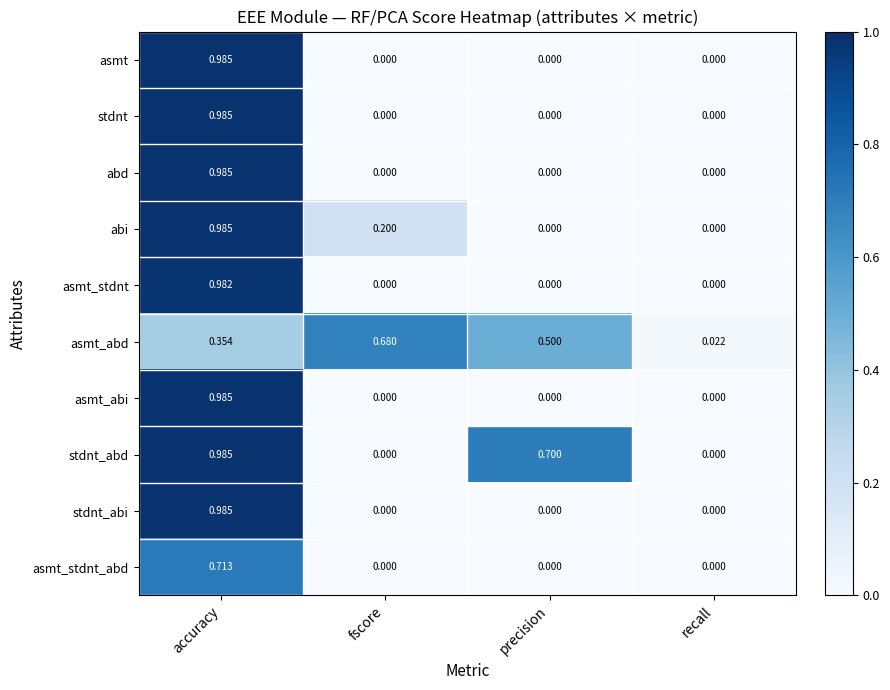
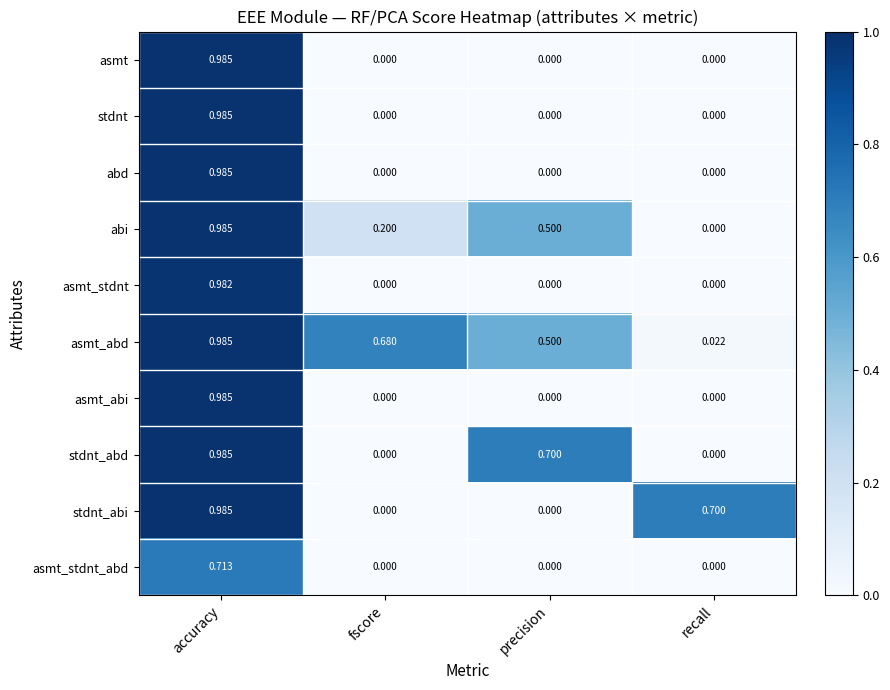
abi, precision: 0.000 -> 0.500
asmt_abd, accuracy: 0.354 -> 0.985
stdnt_abi, recall: 0.000 -> 0.700
